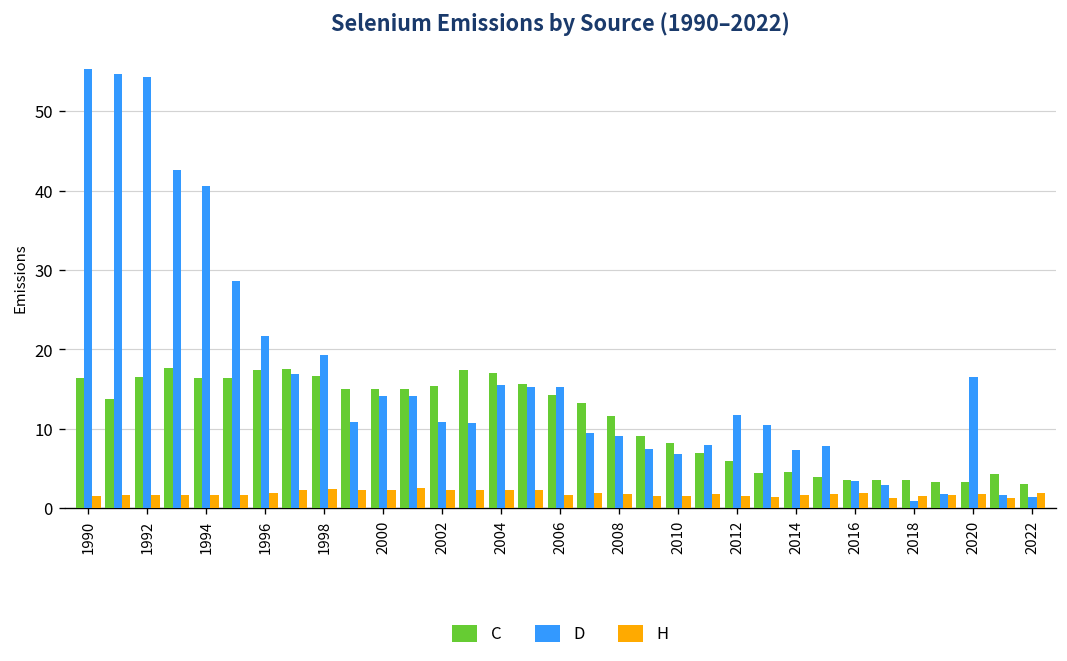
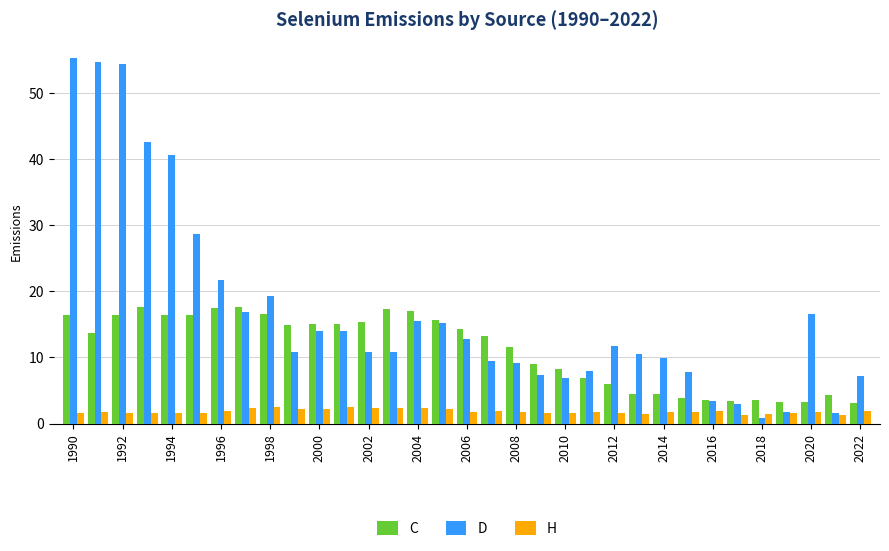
D, 2006: 15 -> 13
D, 2014: 7 -> 10
D, 2022: 1 -> 7
